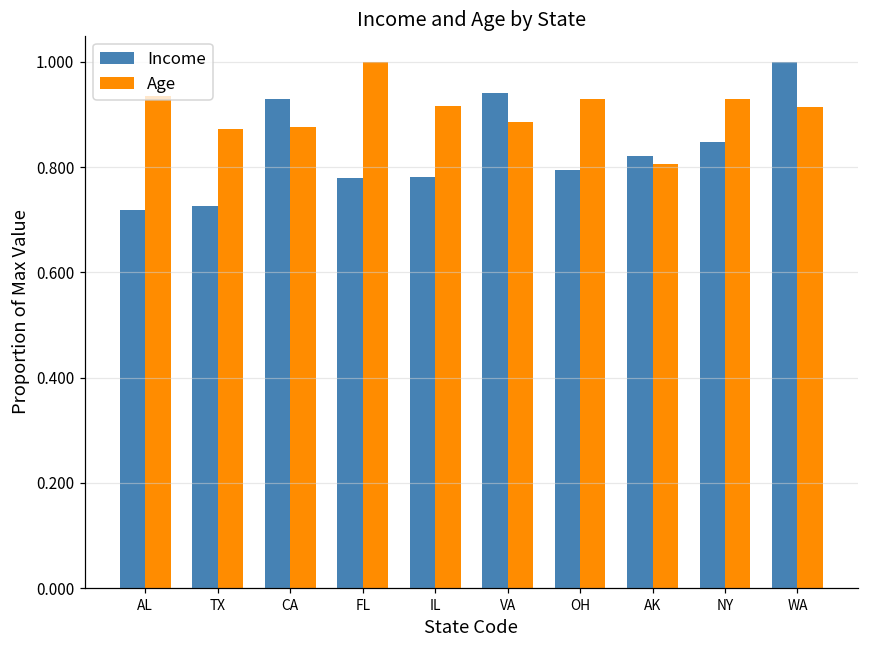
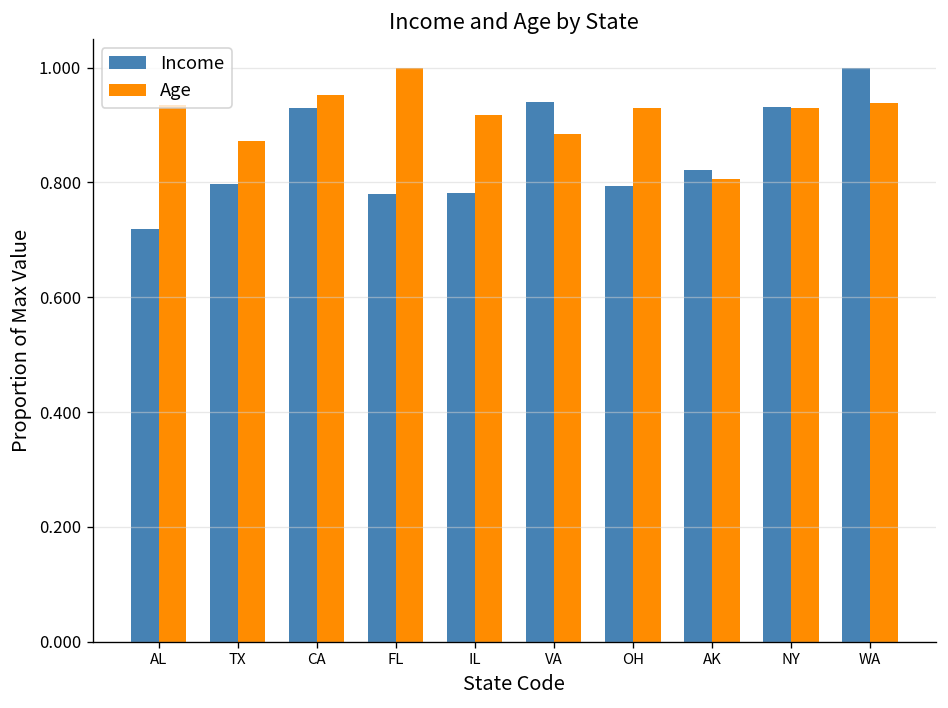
Income, TX: 0.73 -> 0.80
Age, CA: 0.88 -> 0.95
Income, NY: 0.85 -> 0.93
Age, WA: 0.91 -> 0.94
